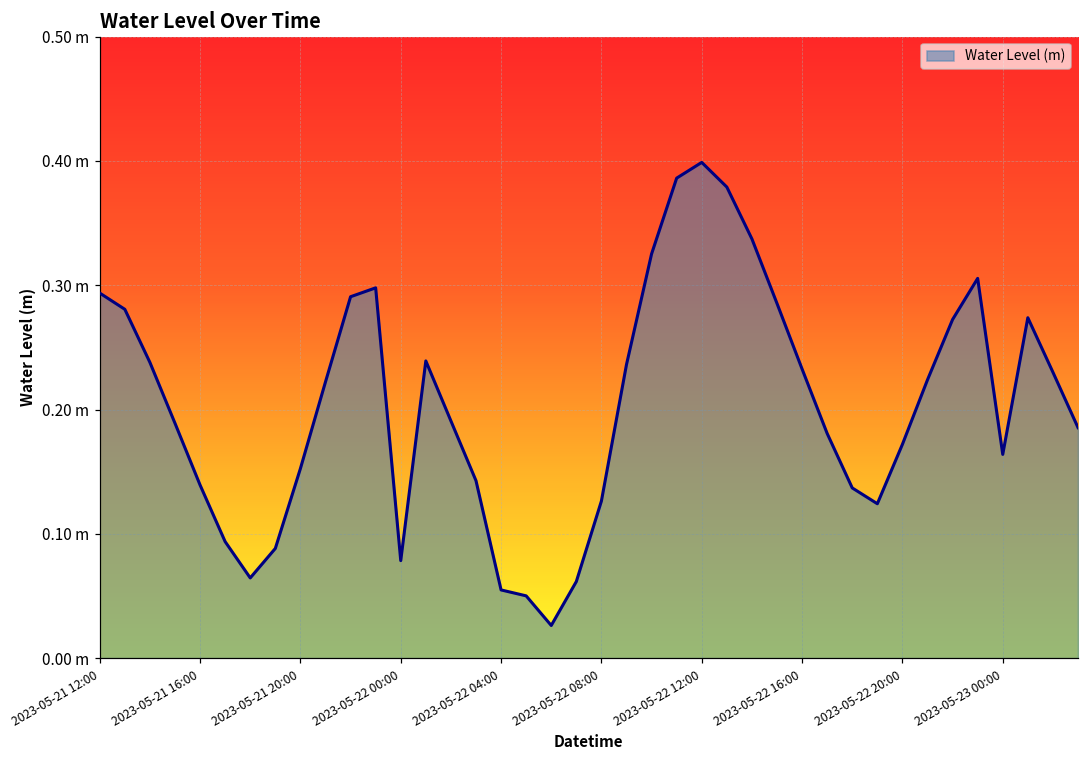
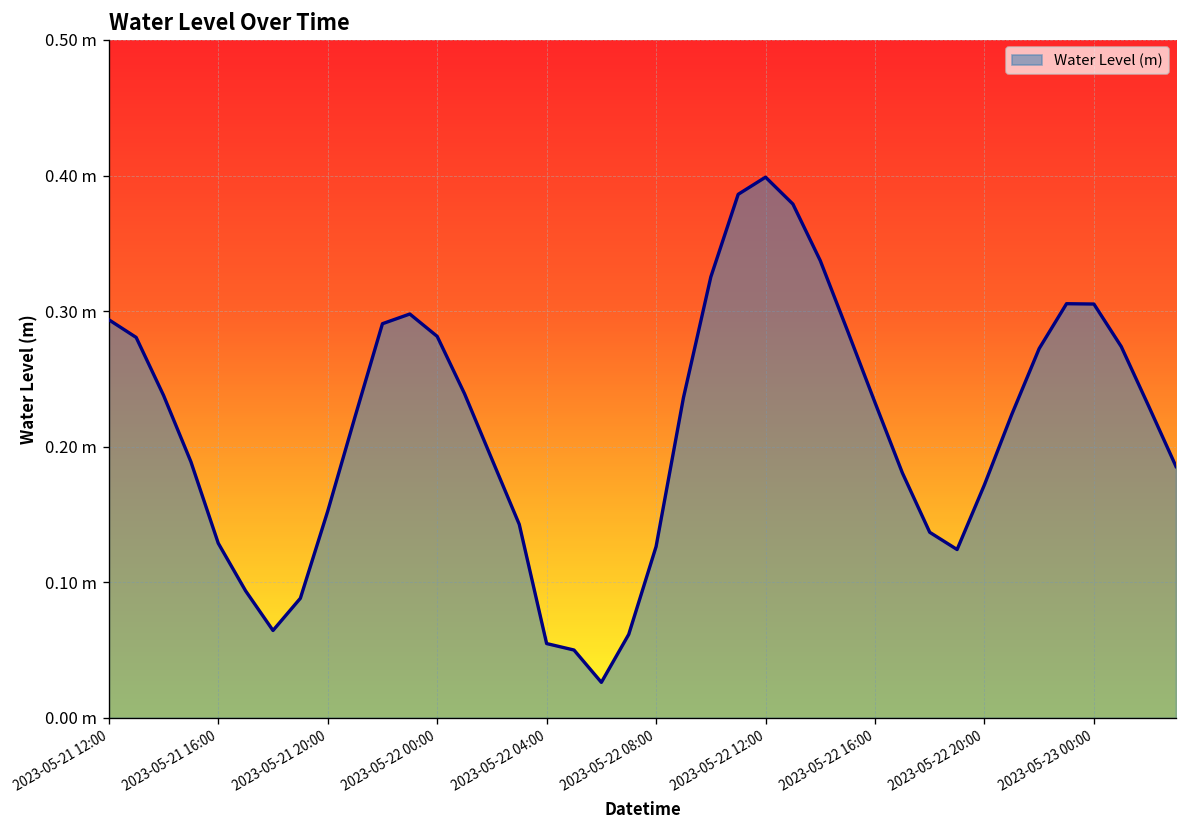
2023-05-21 16:00: 0.139 m -> 0.129 m
2023-05-22 00:00: 0.078 m -> 0.281 m
2023-05-23 00:00: 0.164 m -> 0.305 m
